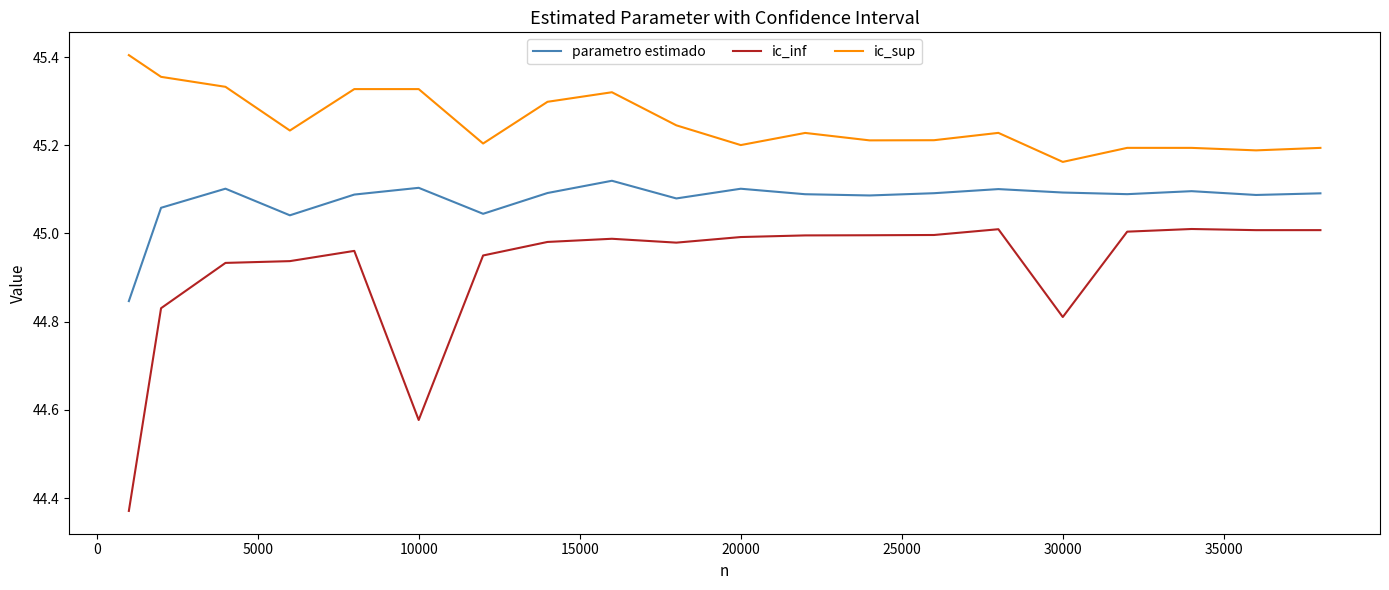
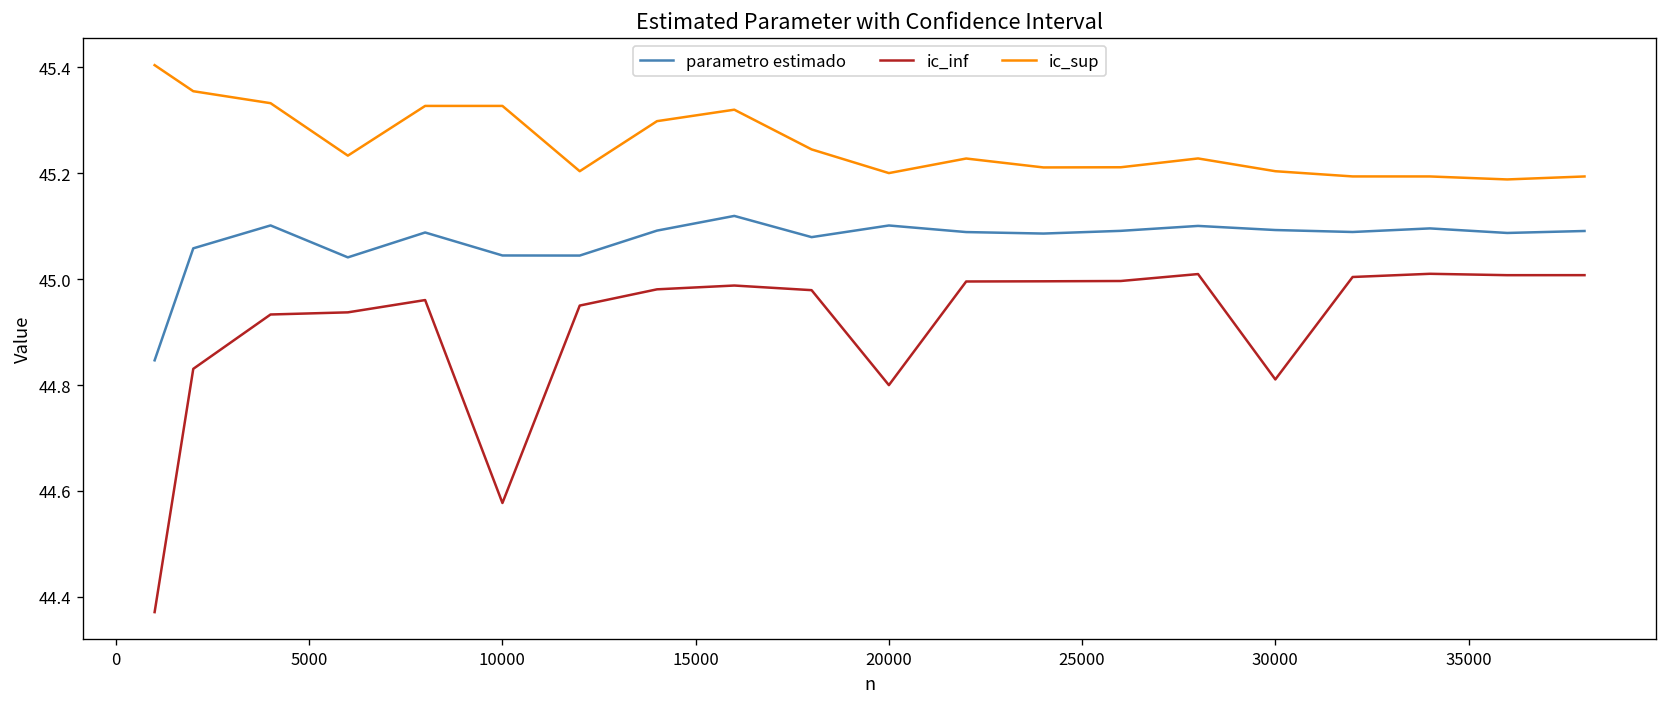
parametro estimado, 10000: 45.10 -> 45.04
ic_inf, 20000: 44.99 -> 44.80
ic_sup, 30000: 45.16 -> 45.20
